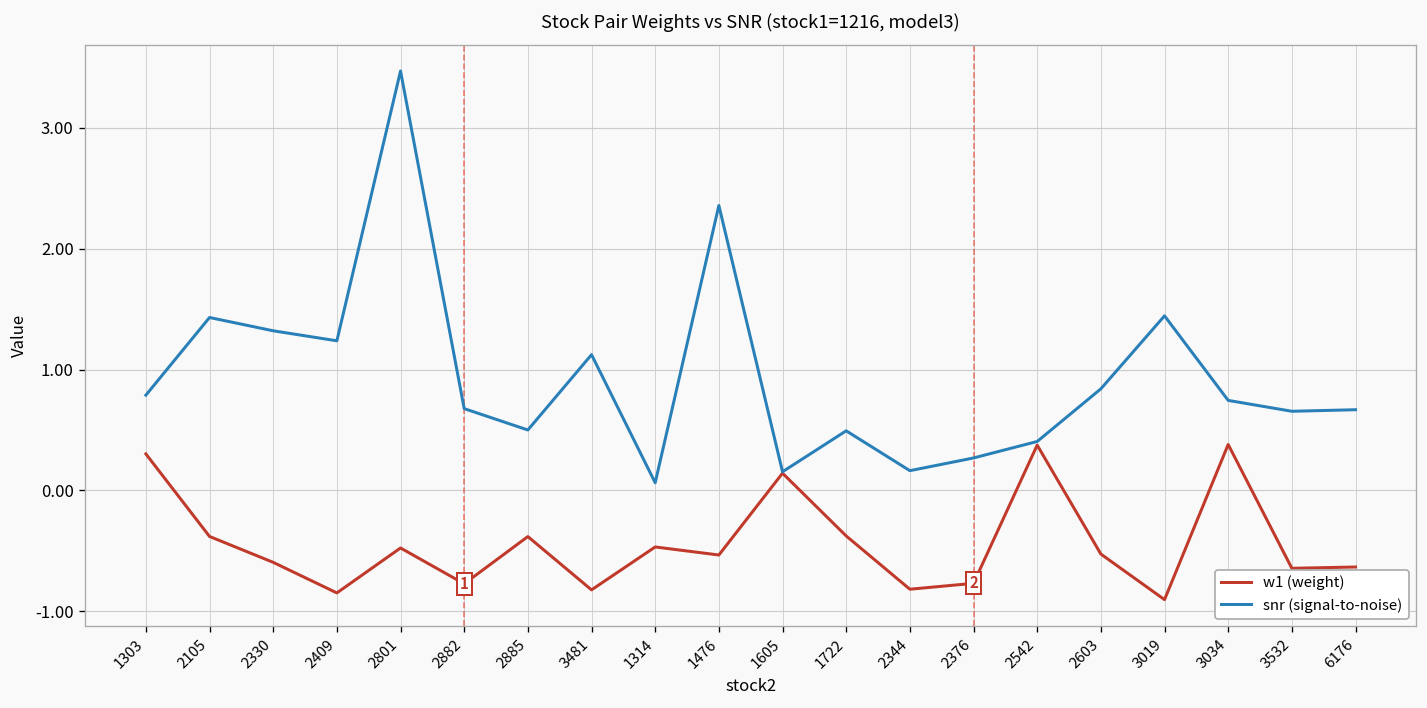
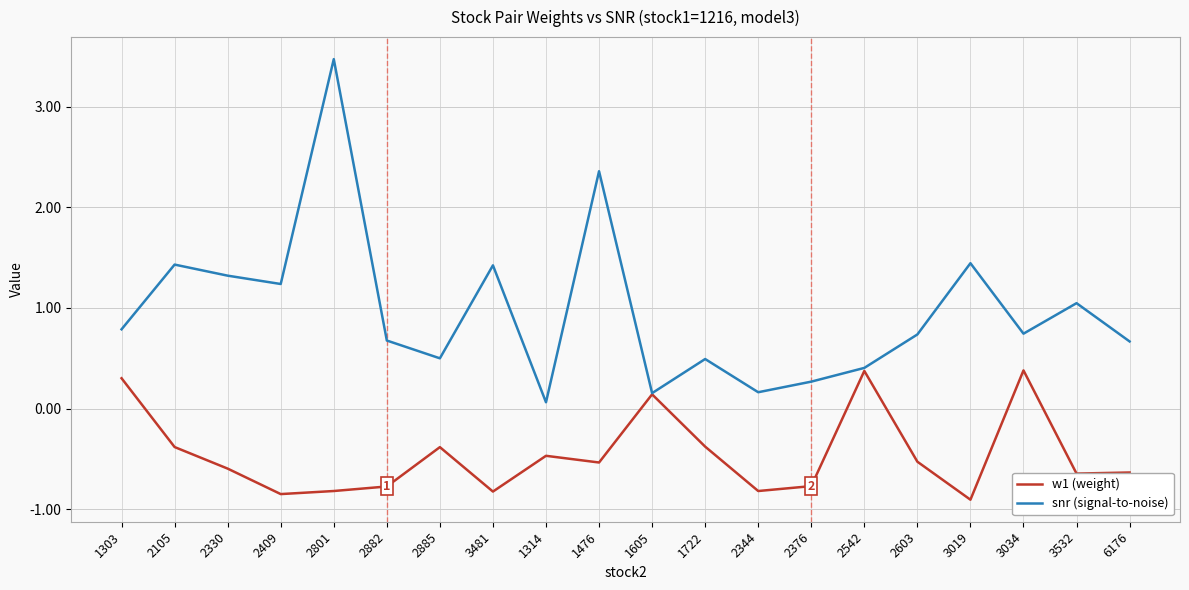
w1 (weight), 2801: -0.48 -> -0.82
snr (signal-to-noise), 3481: 1.12 -> 1.42
snr (signal-to-noise), 2603: 0.84 -> 0.74
snr (signal-to-noise), 3532: 0.66 -> 1.05
